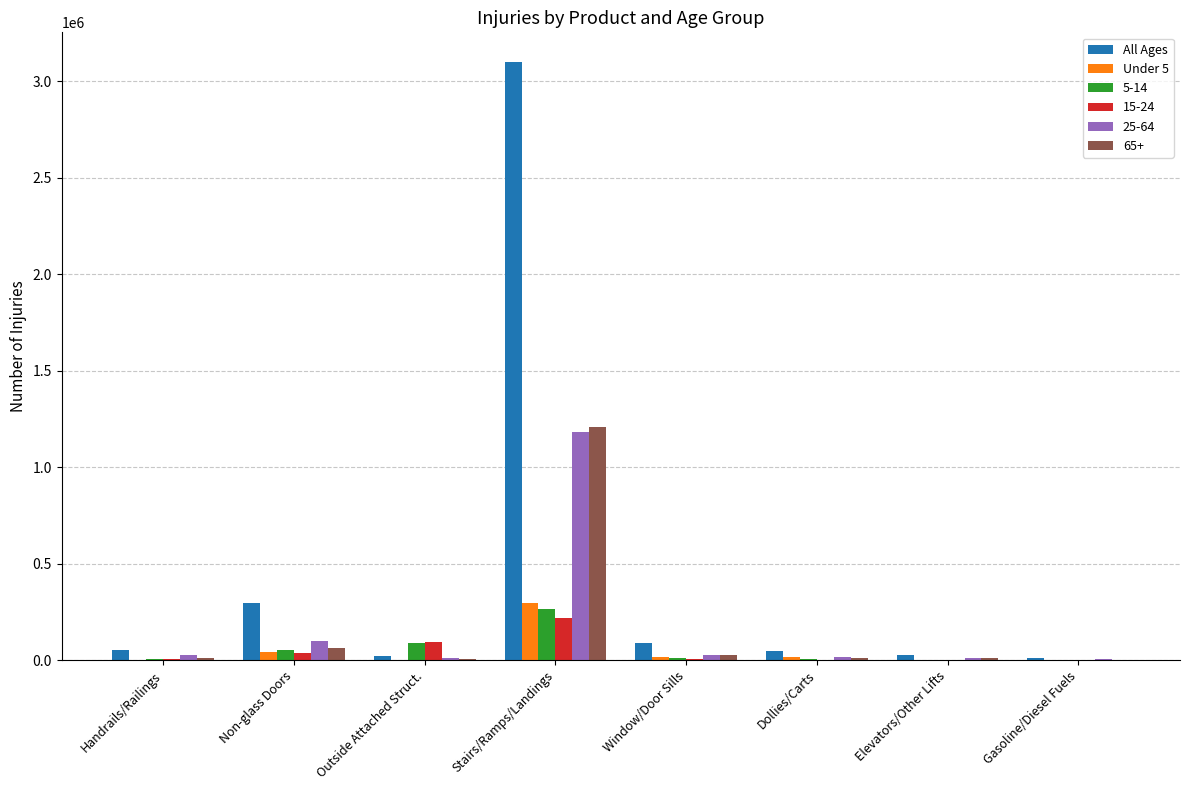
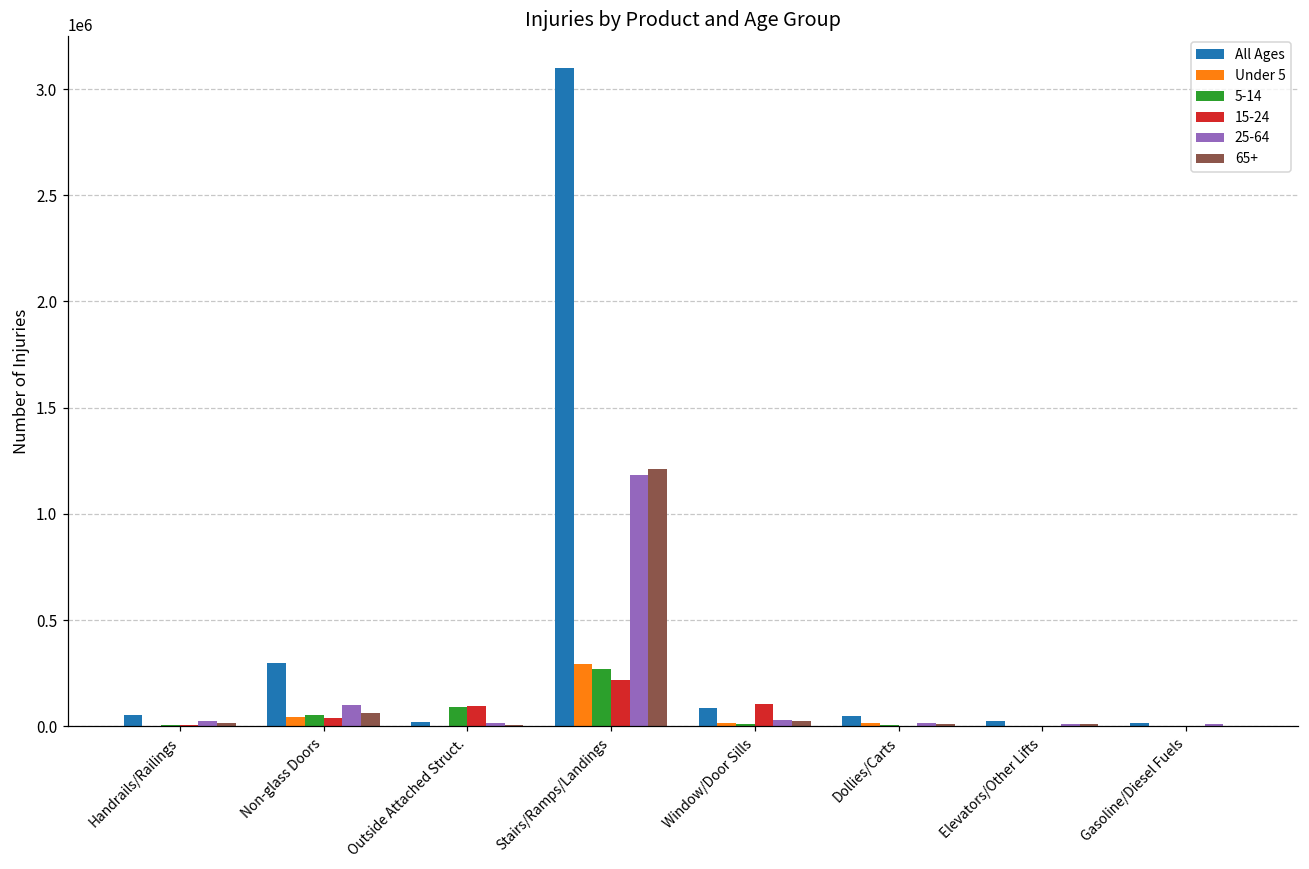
15-24, Window/Door Sills: 10000 -> 110000
